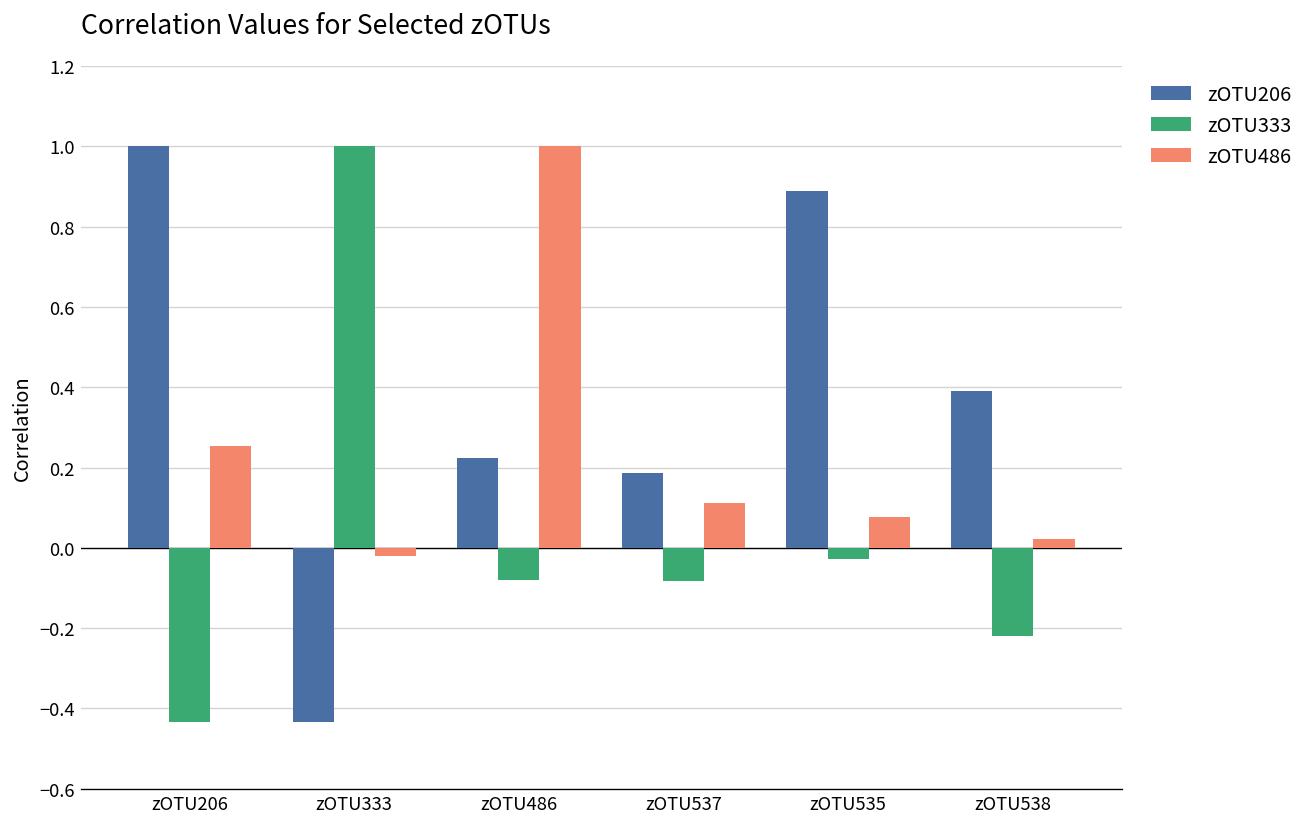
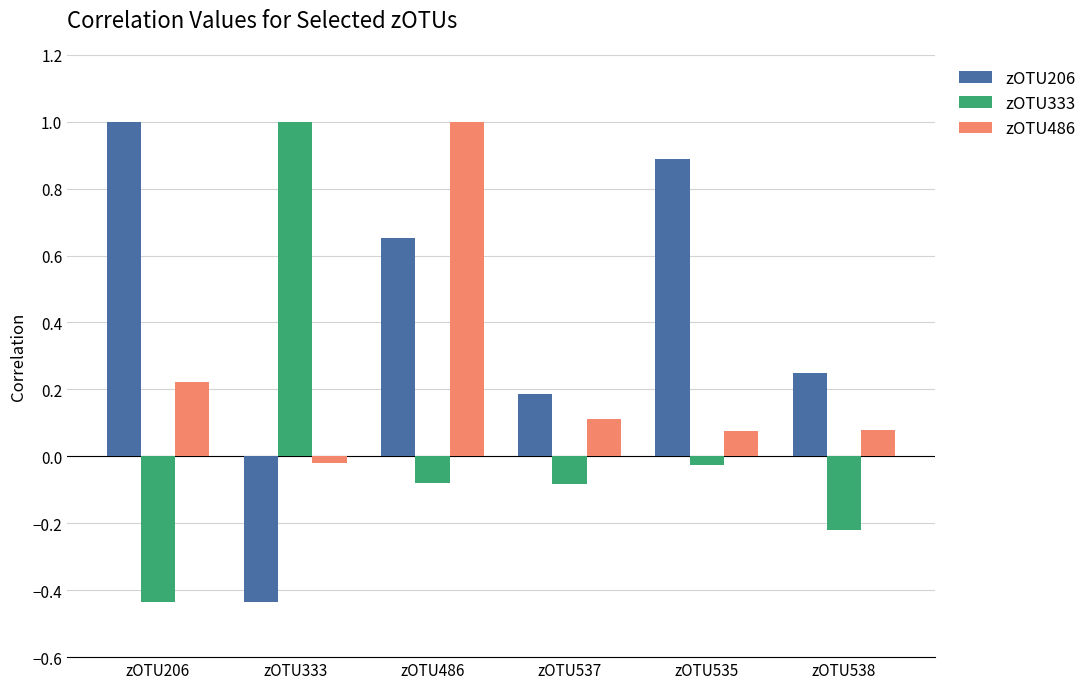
zOTU486, zOTU206: 0.25 -> 0.22
zOTU206, zOTU486: 0.22 -> 0.65
zOTU206, zOTU538: 0.39 -> 0.25
zOTU486, zOTU538: 0.02 -> 0.08
